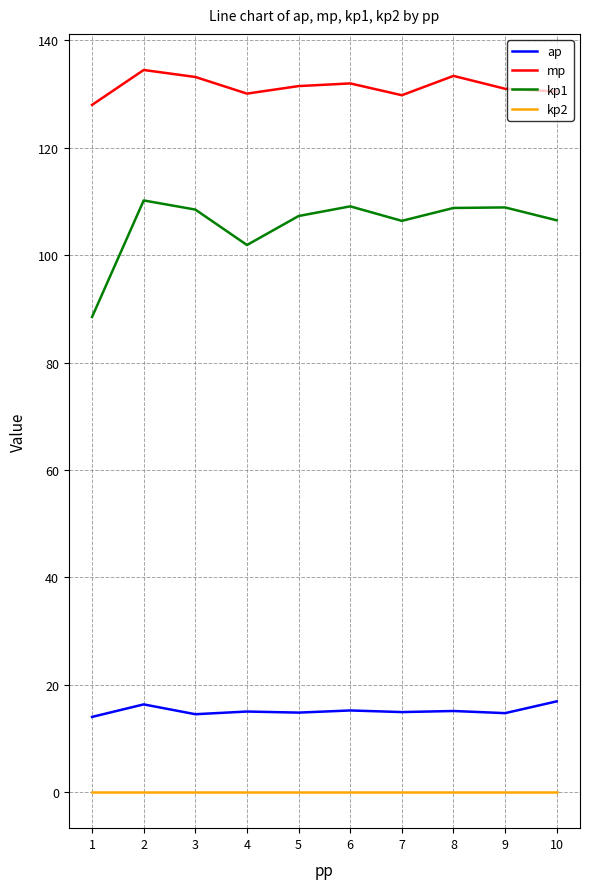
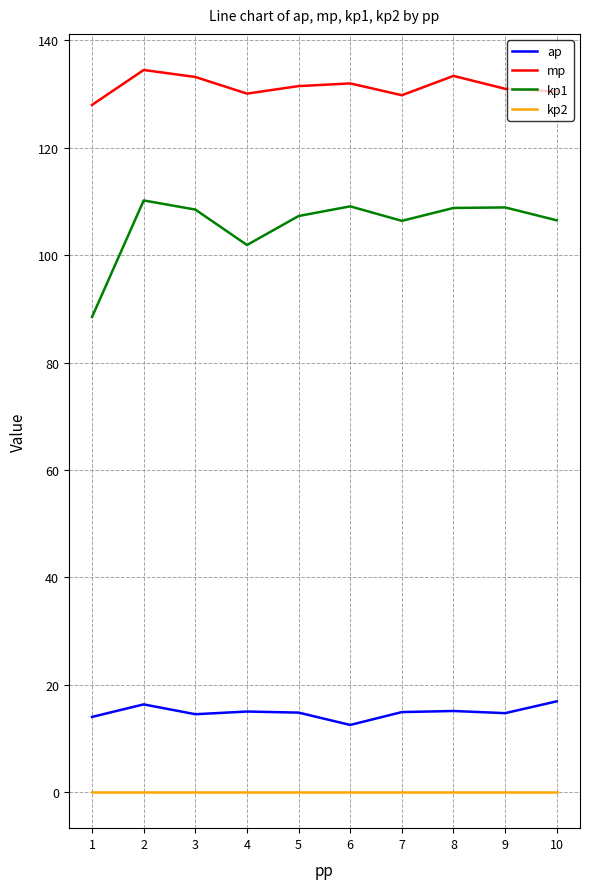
ap, 6: 15 -> 13
